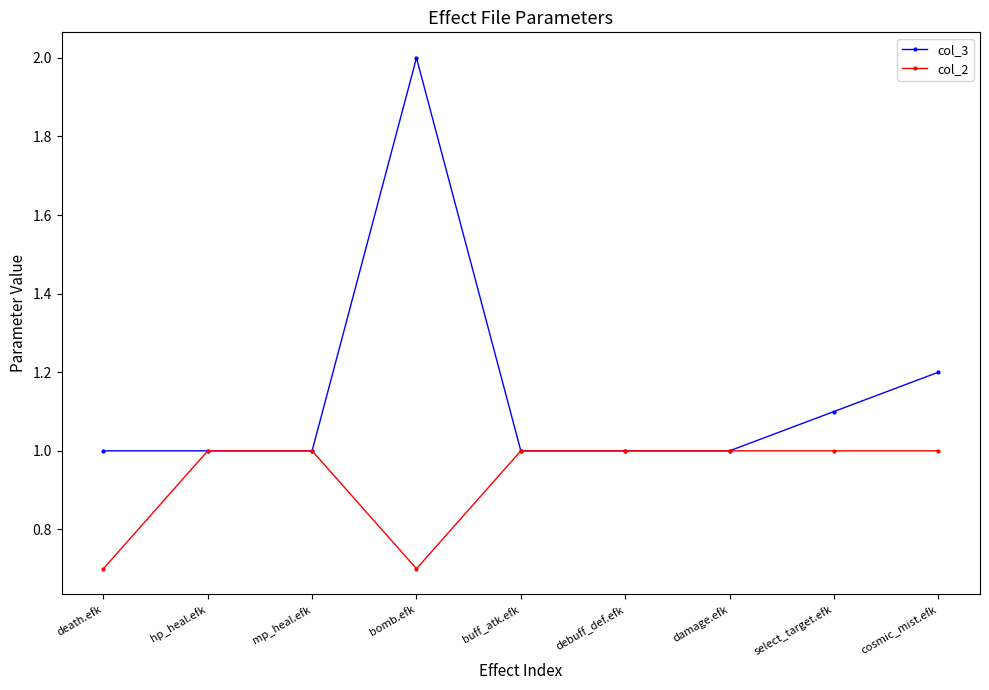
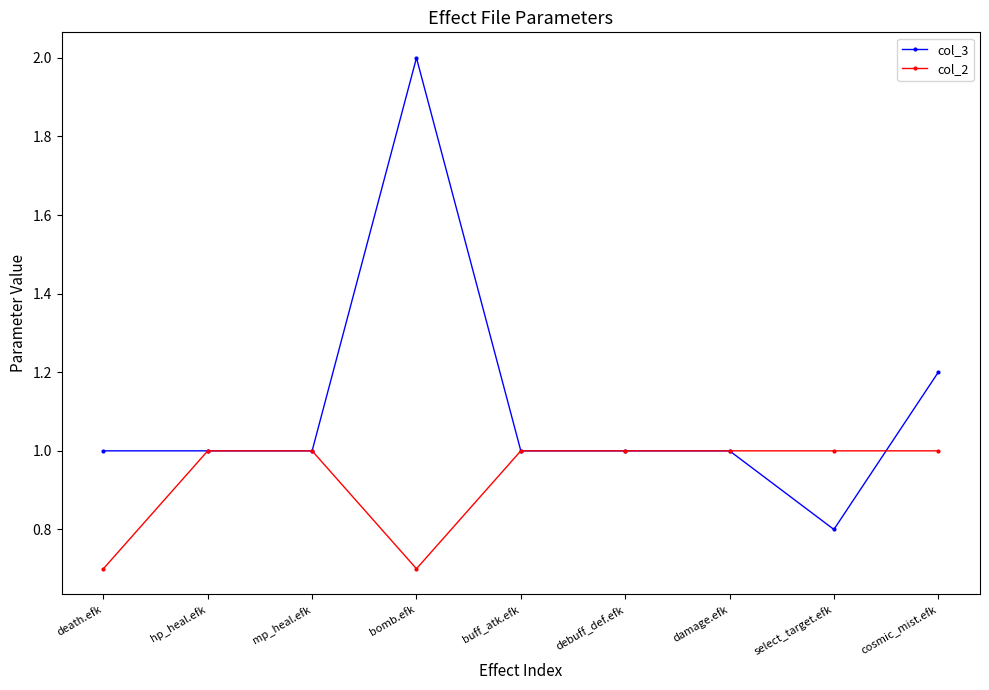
col_3, select_target.efk: 1.1 -> 0.8
